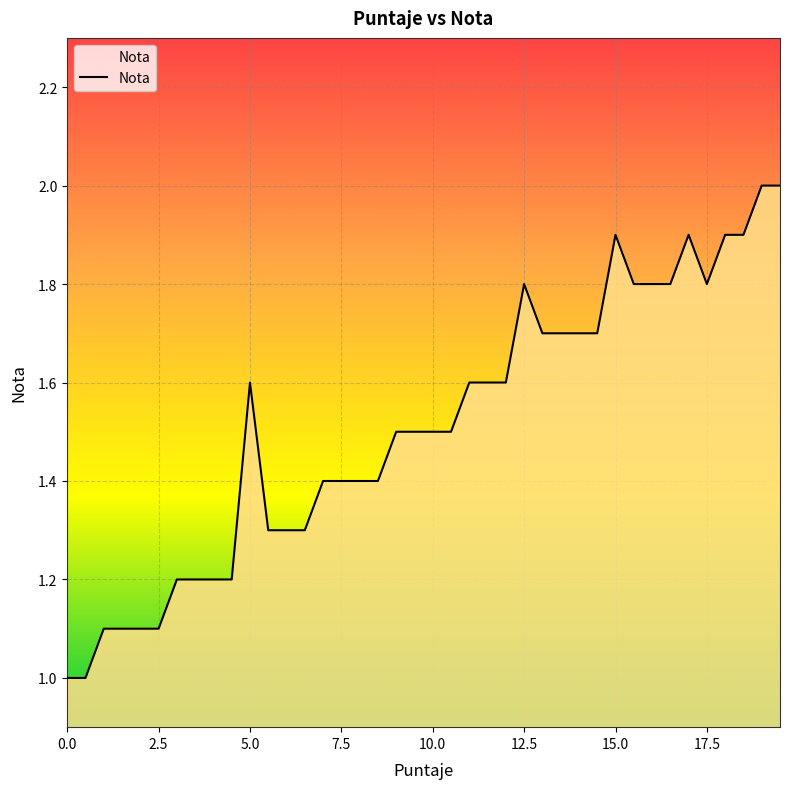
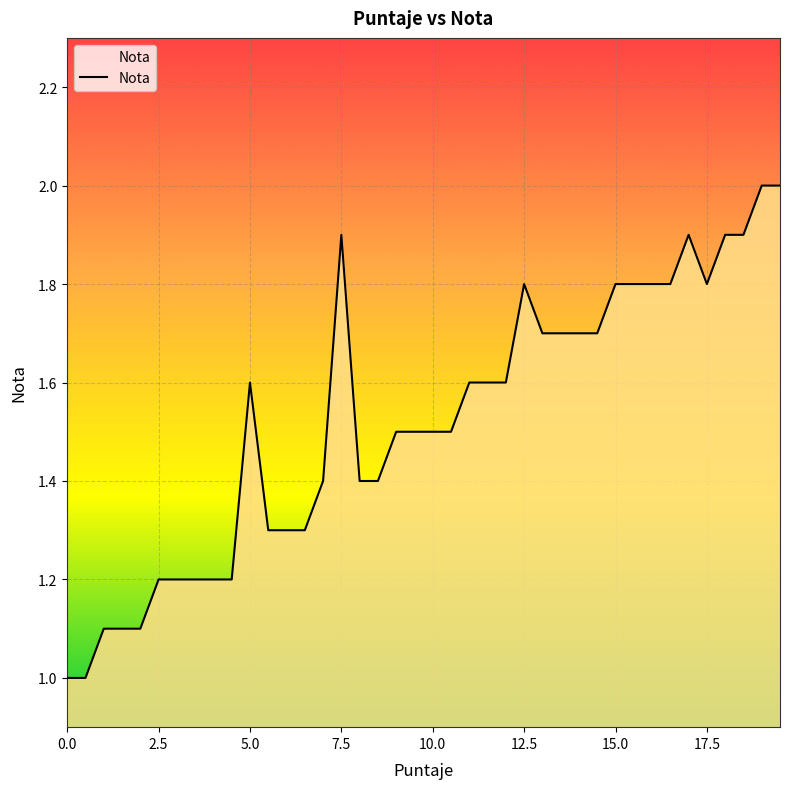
2.5: 1.1 -> 1.2
7.5: 1.4 -> 1.9
15.0: 1.9 -> 1.8
